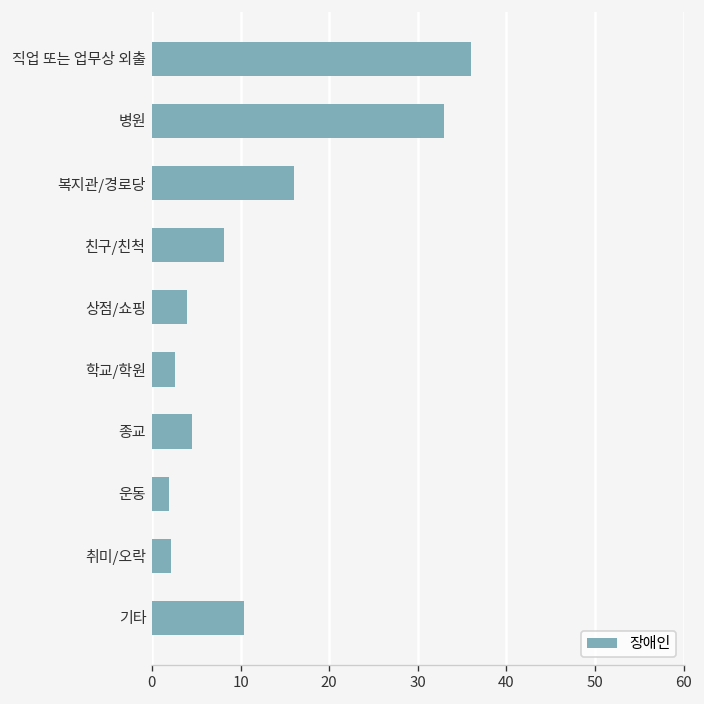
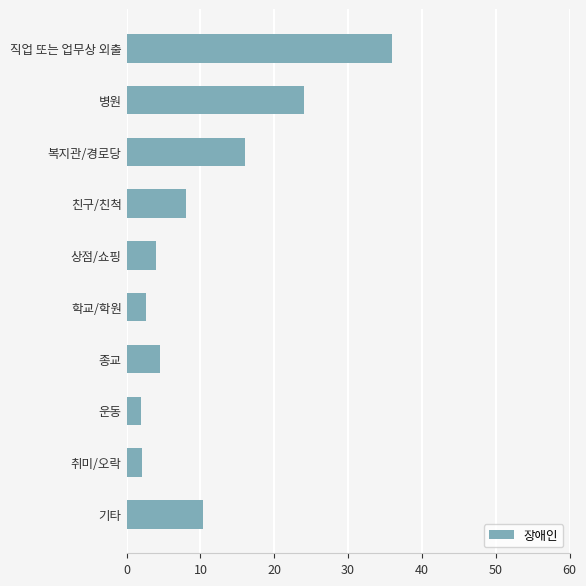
병원: 33 -> 24
